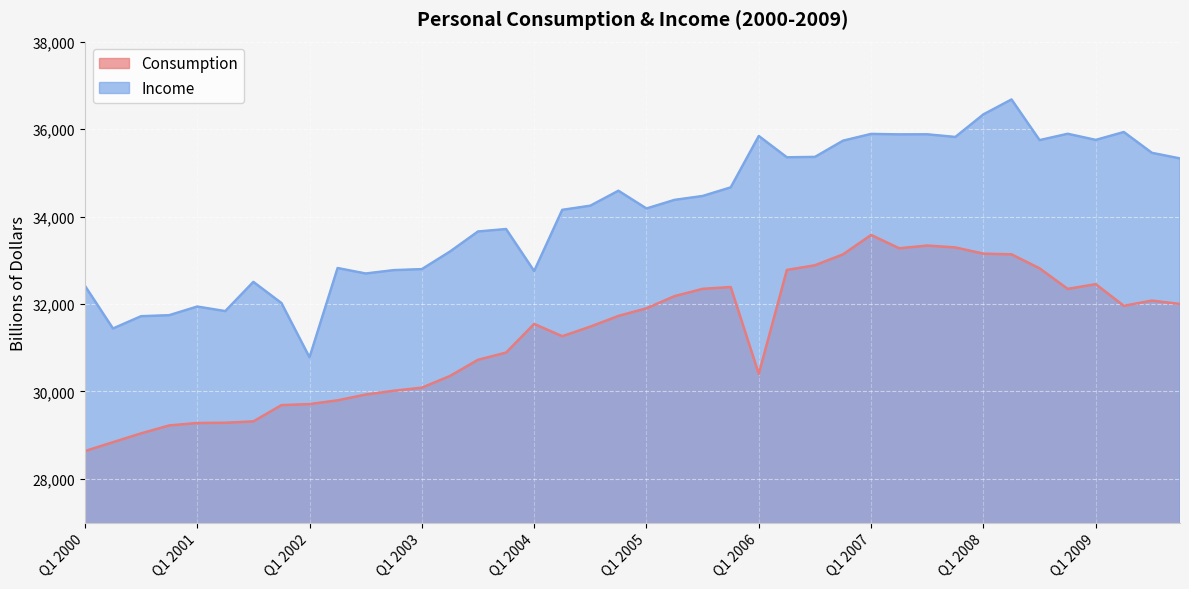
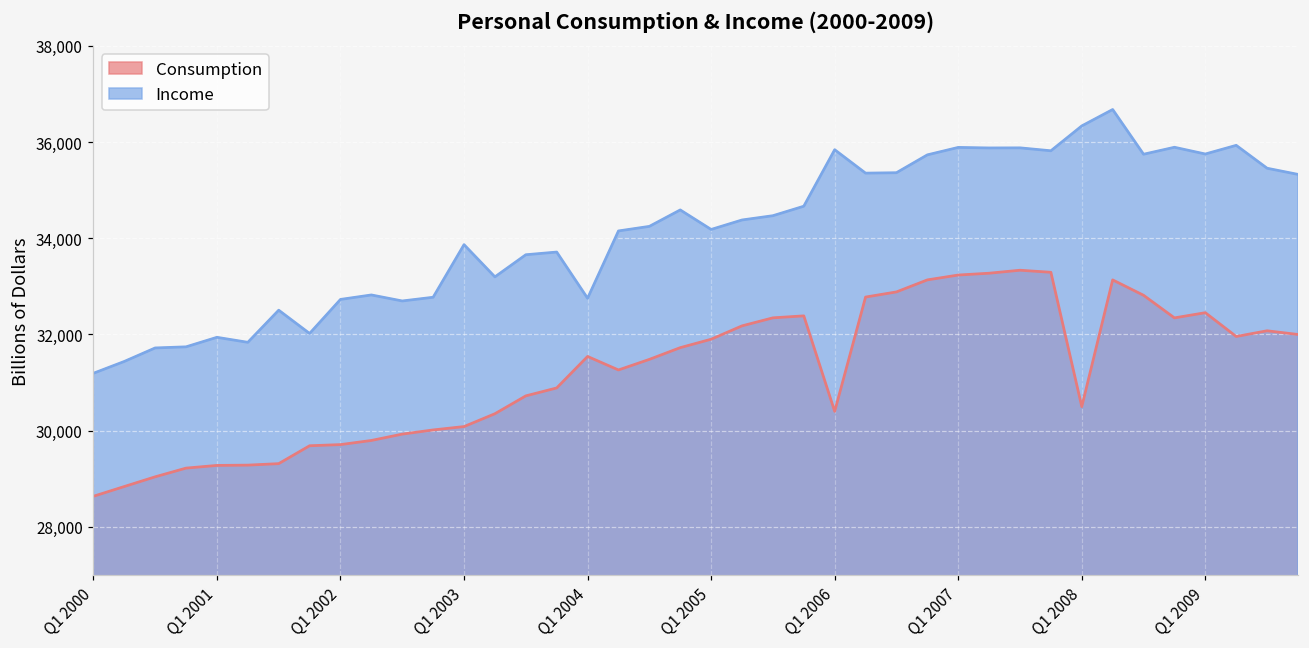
Income, Q1 2000: 32,400 -> 31,200
Income, Q1 2002: 30,800 -> 32,700
Income, Q1 2003: 32,800 -> 33,900
Consumption, Q1 2007: 33,600 -> 33,200
Consumption, Q1 2008: 33,200 -> 30,500
